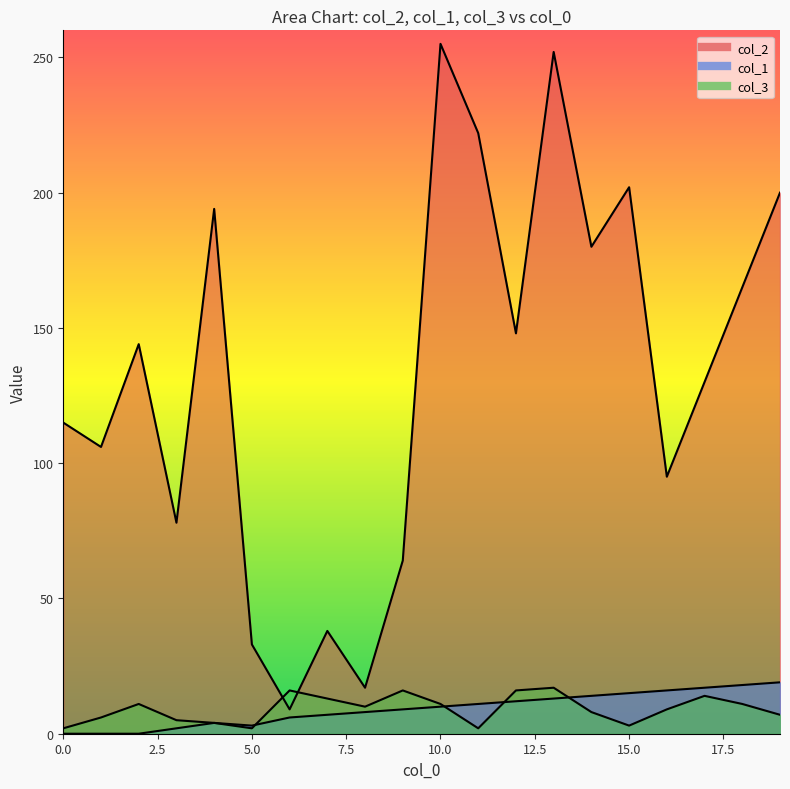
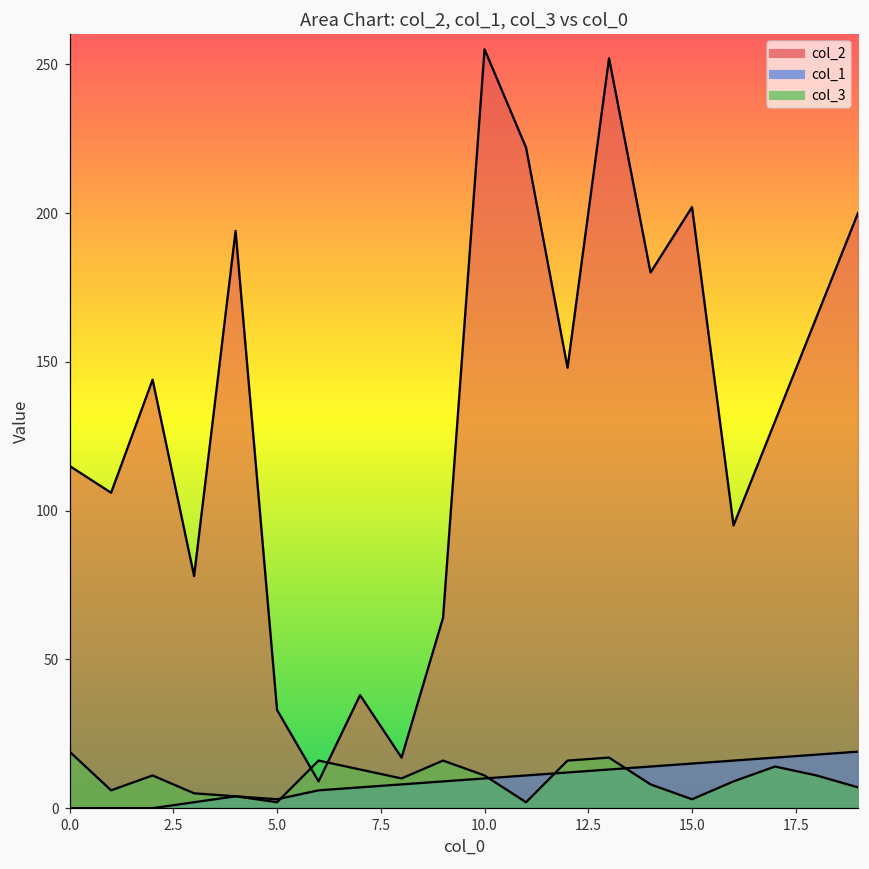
col_3, 0.0: 2 -> 19
